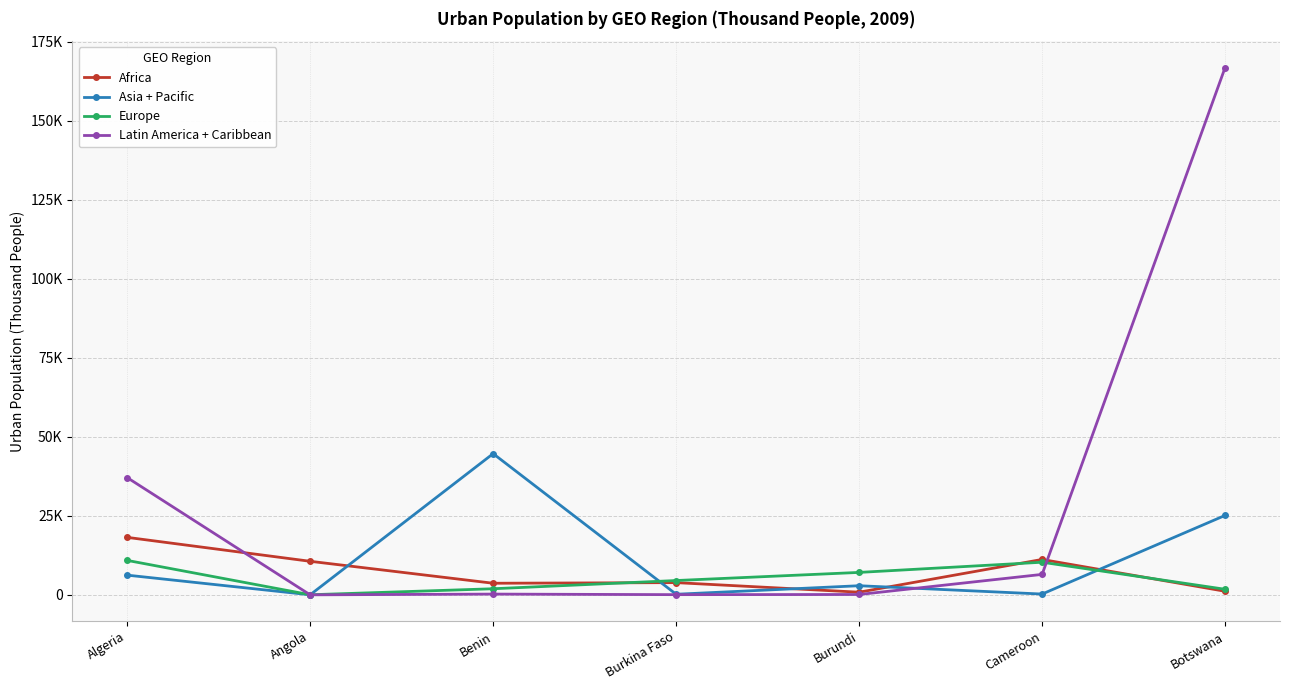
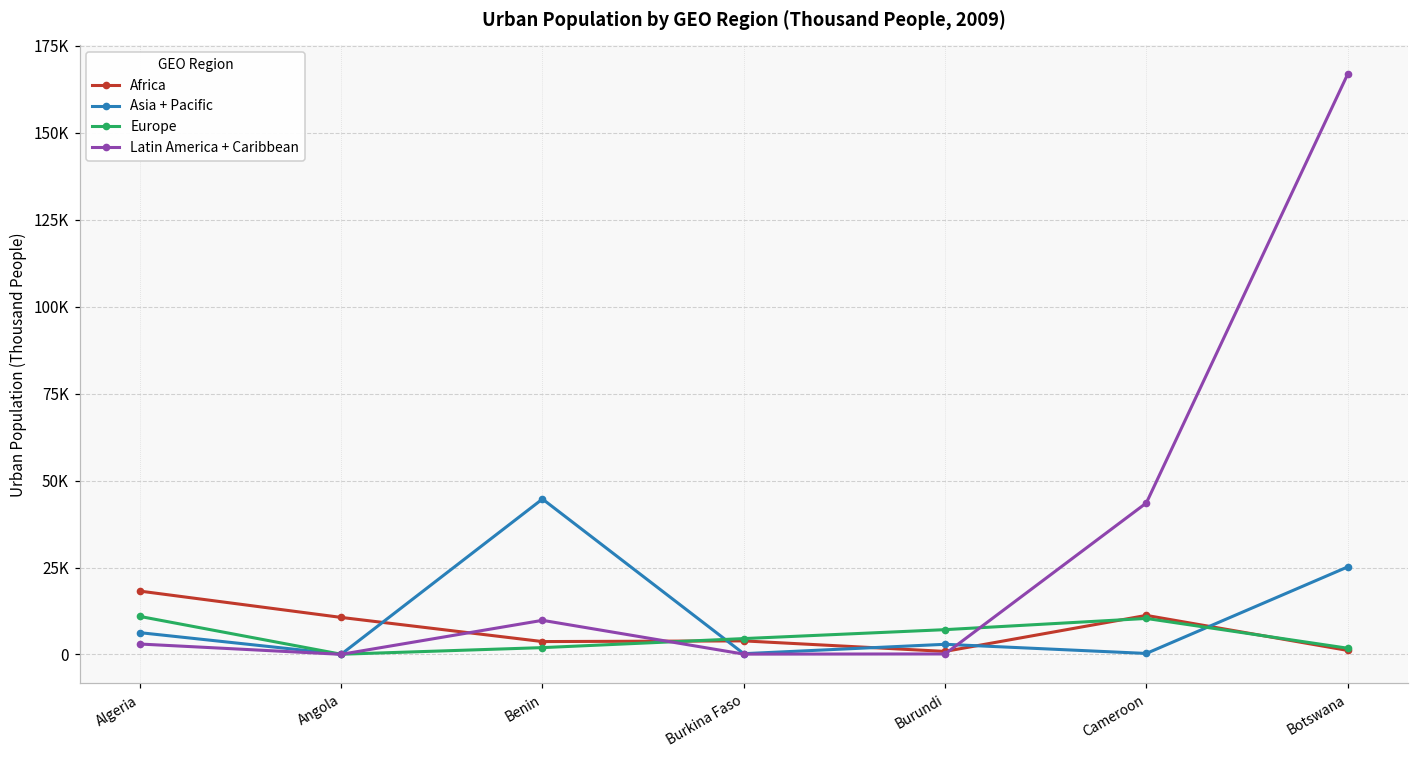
Latin America + Caribbean, Algeria: 37000 -> 3000
Latin America + Caribbean, Benin: 0 -> 10000
Latin America + Caribbean, Cameroon: 7000 -> 44000
